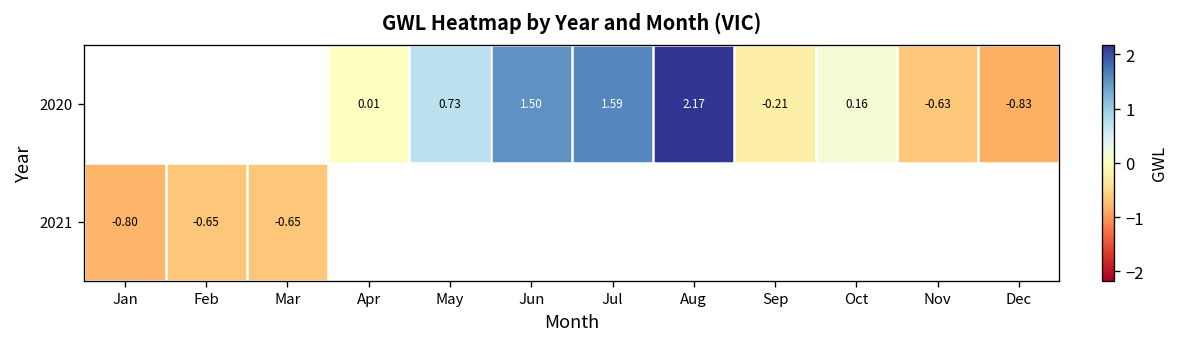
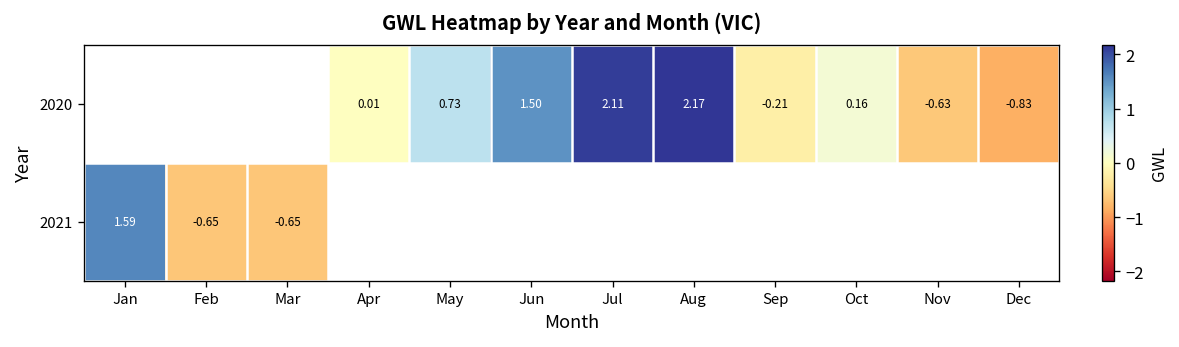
2020, Jul: 1.59 -> 2.11
2021, Jan: -0.80 -> 1.59
